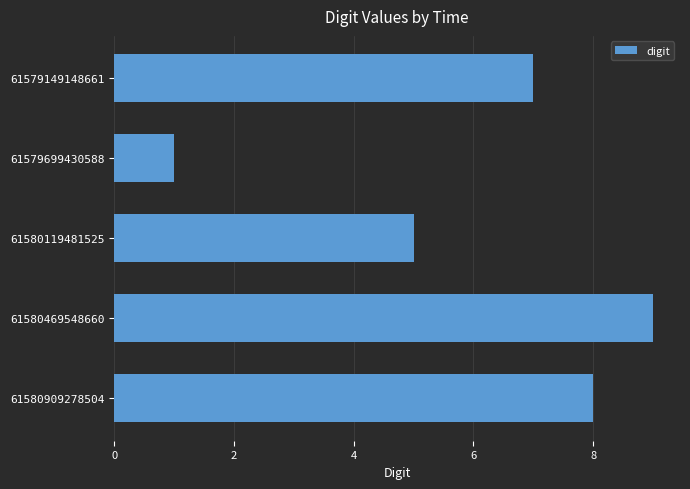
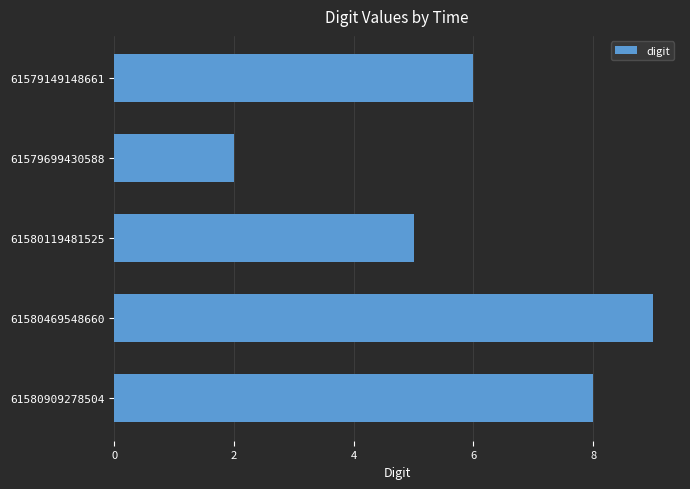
61579149148661: 7 -> 6
61579699430588: 1 -> 2
